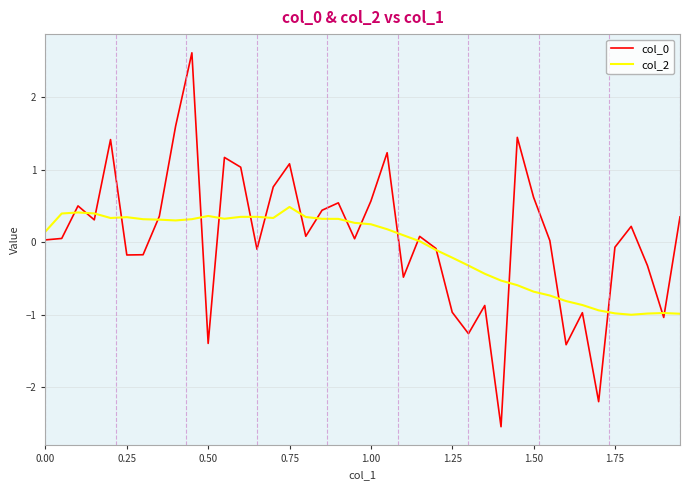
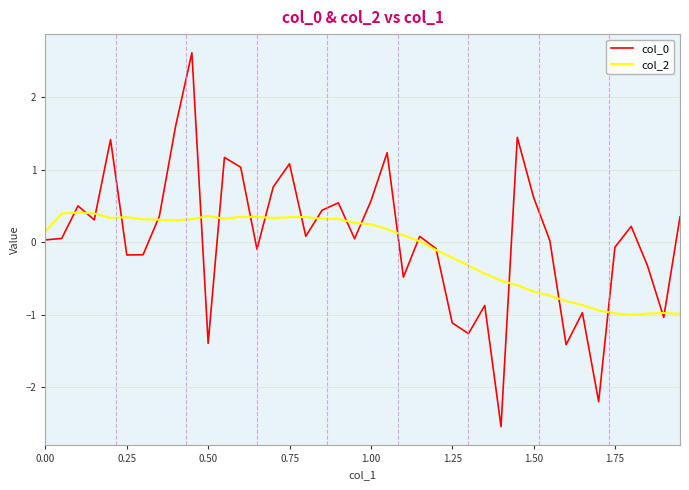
col_2, 0.75: 0.5 -> 0.3
col_0, 1.25: -1.0 -> -1.1
